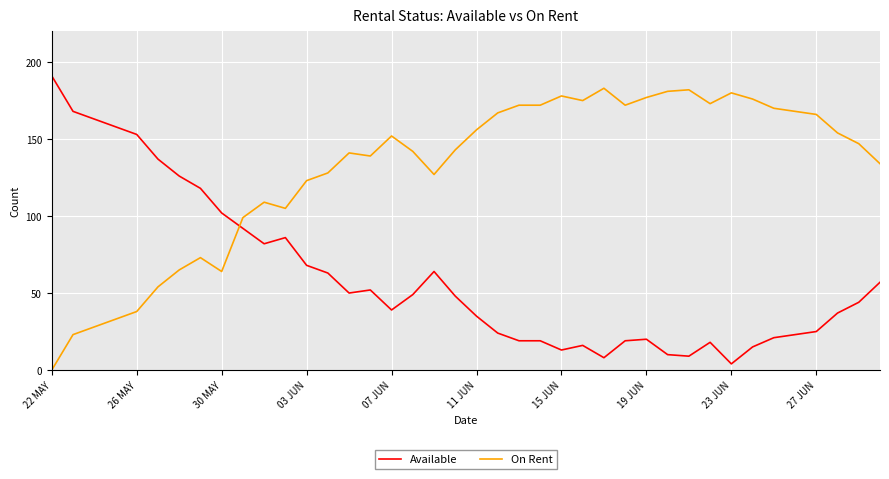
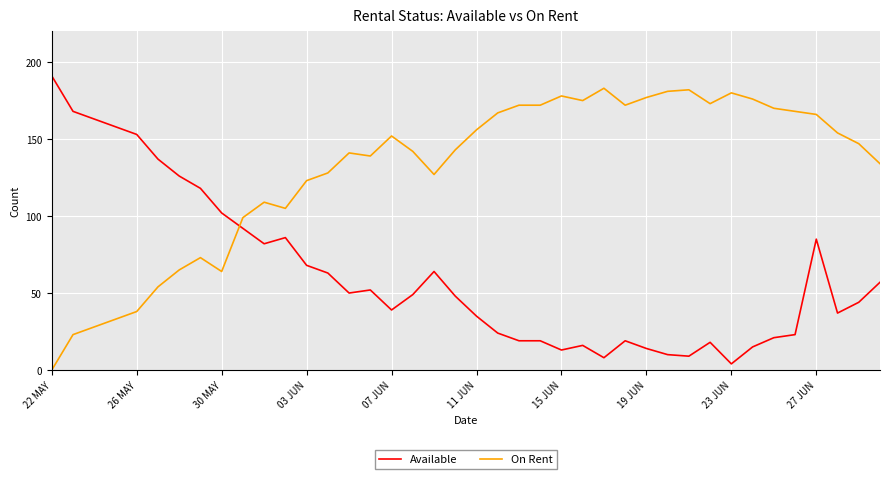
Available, 19 JUN: 20 -> 14
Available, 27 JUN: 25 -> 85
